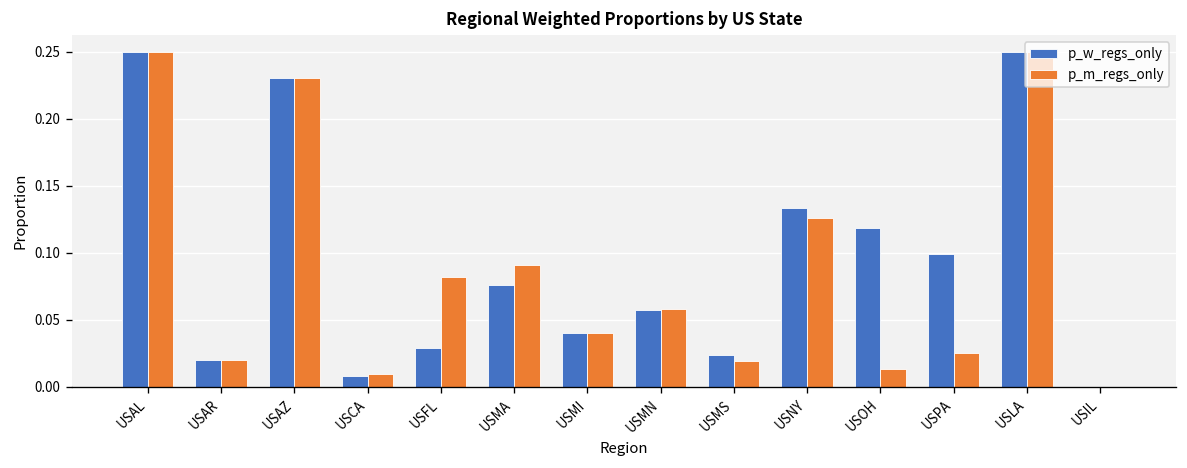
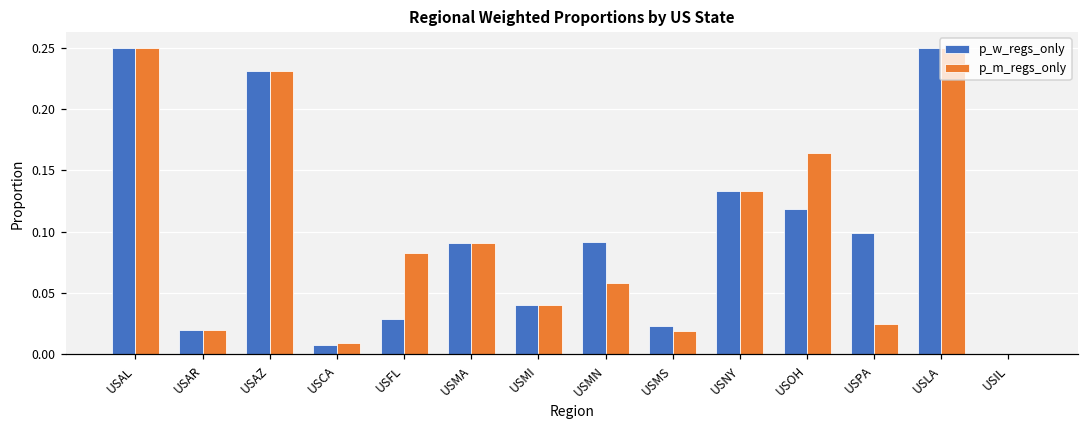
p_w_regs_only, USMA: 0.076 -> 0.091
p_w_regs_only, USMN: 0.057 -> 0.092
p_m_regs_only, USNY: 0.126 -> 0.133
p_m_regs_only, USOH: 0.013 -> 0.164
